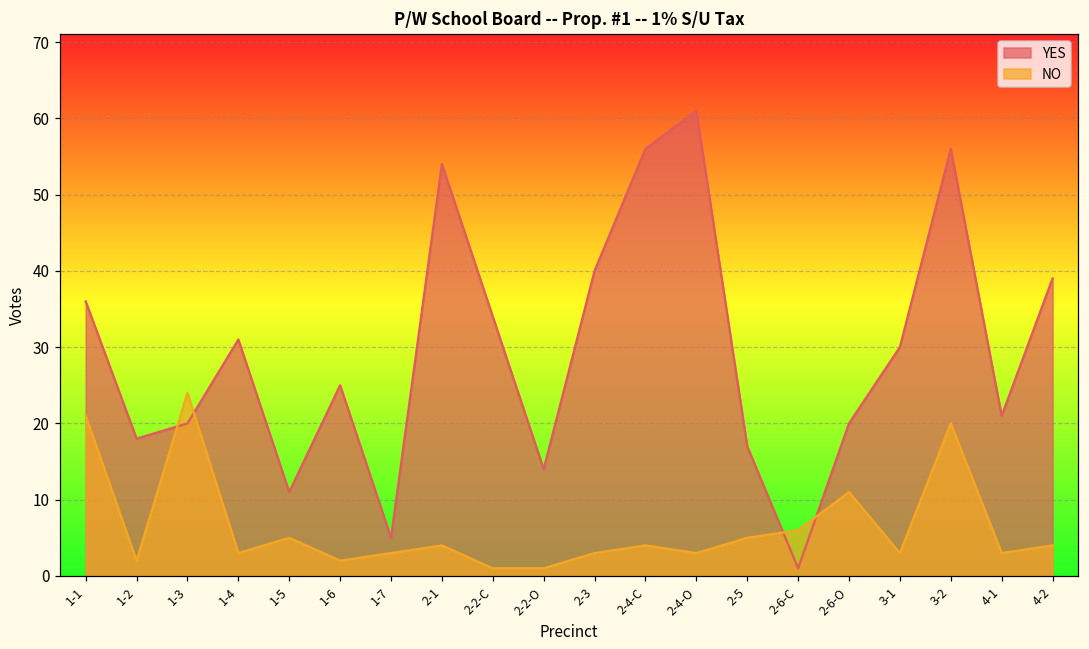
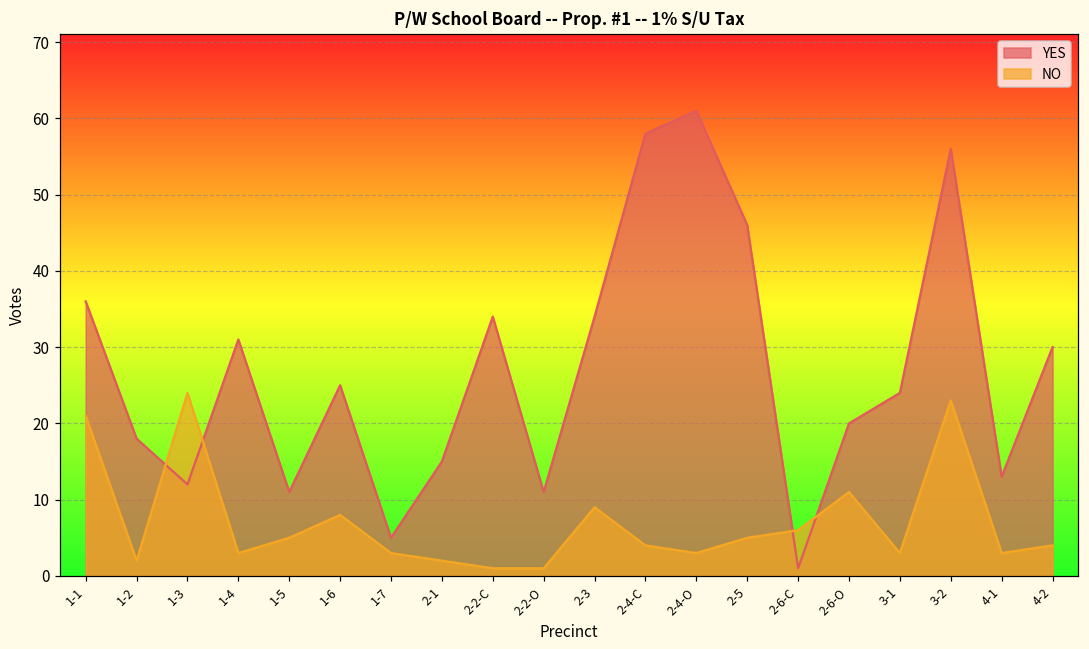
YES, 1-3: 20 -> 12
NO, 1-6: 2 -> 8
YES, 2-1: 54 -> 15
NO, 2-1: 4 -> 2
YES, 2-2-O: 14 -> 11
YES, 2-3: 40 -> 34
NO, 2-3: 3 -> 9
YES, 2-4-C: 56 -> 58
YES, 2-5: 17 -> 46
YES, 3-1: 30 -> 24
NO, 3-2: 20 -> 23
YES, 4-1: 21 -> 13
YES, 4-2: 39 -> 30
